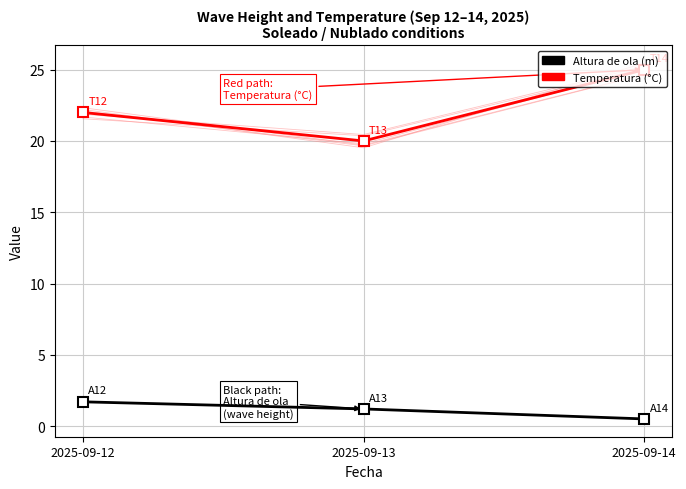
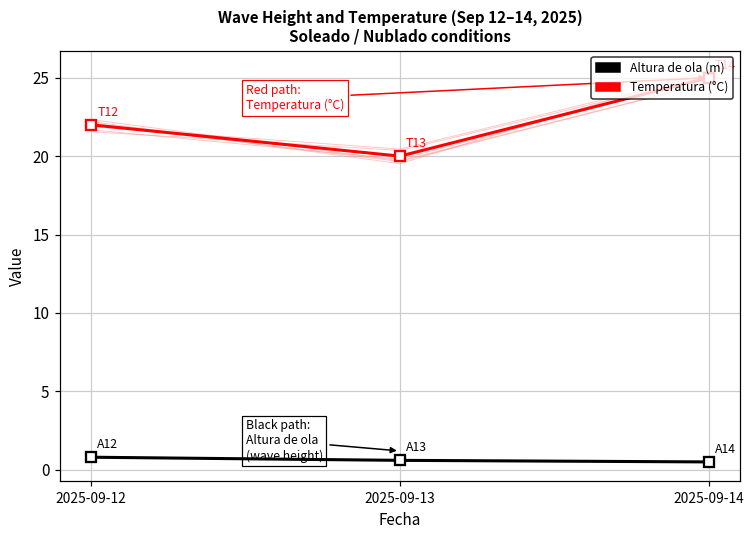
Altura de ola (m), 2025-09-12: 1.7 -> 0.8
Altura de ola (m), 2025-09-13: 1.2 -> 0.6
